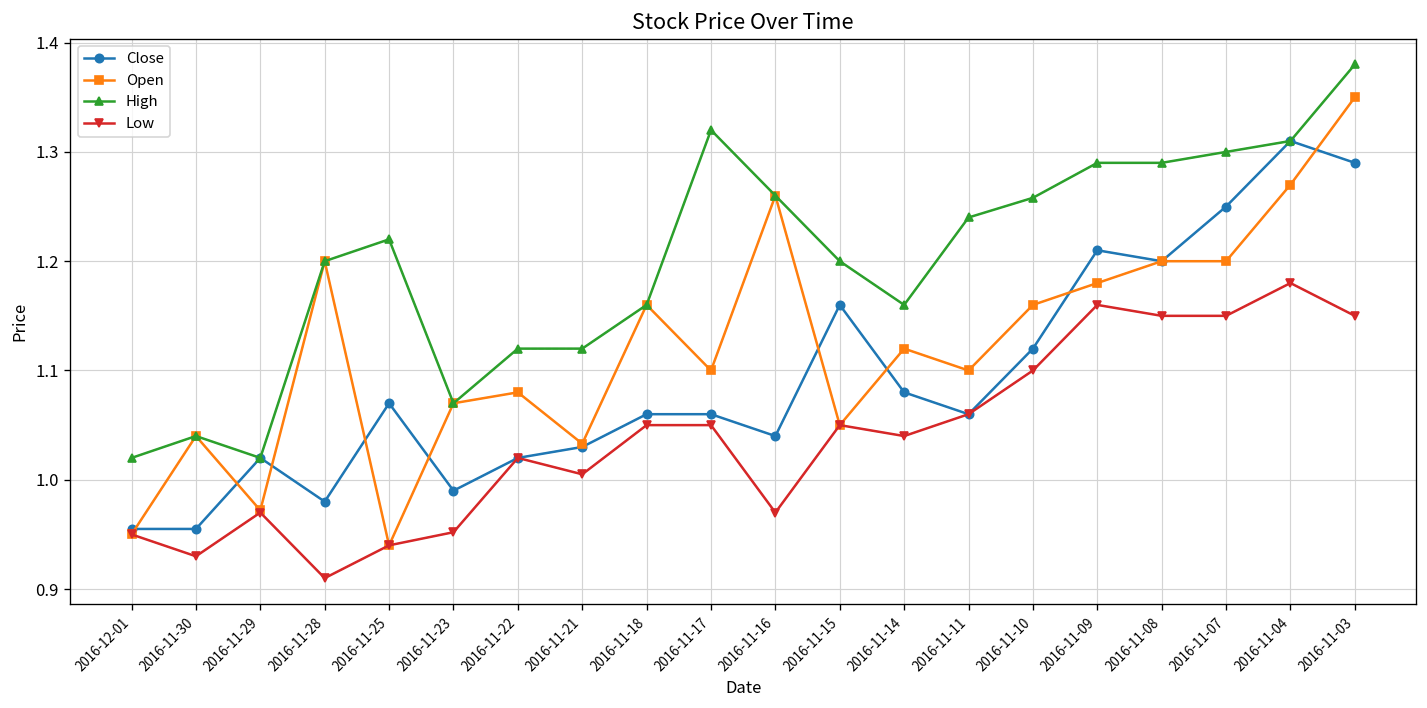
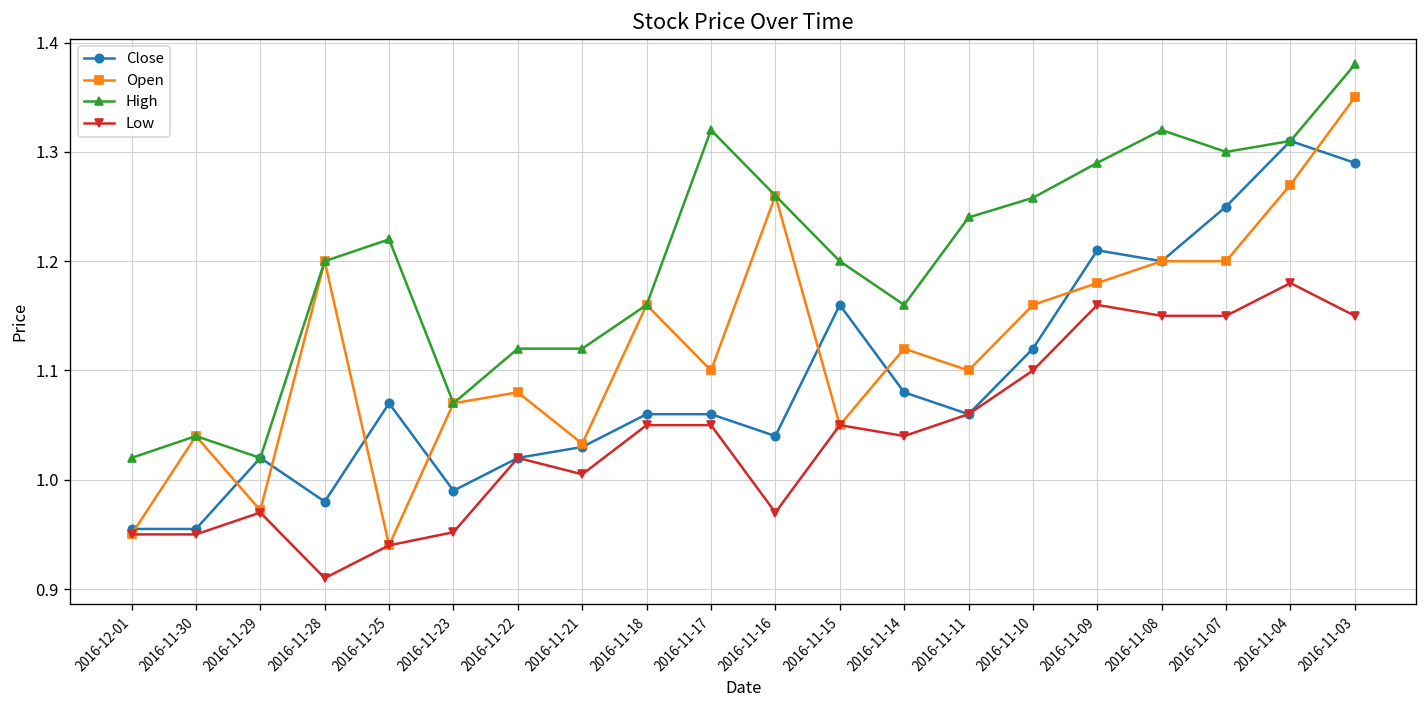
Low, 2016-11-30: 0.93 -> 0.95
High, 2016-11-08: 1.29 -> 1.32
